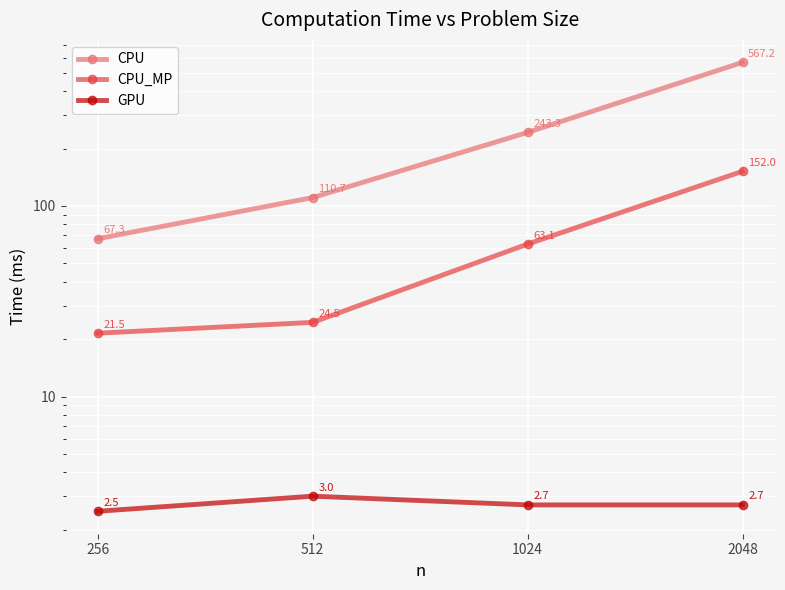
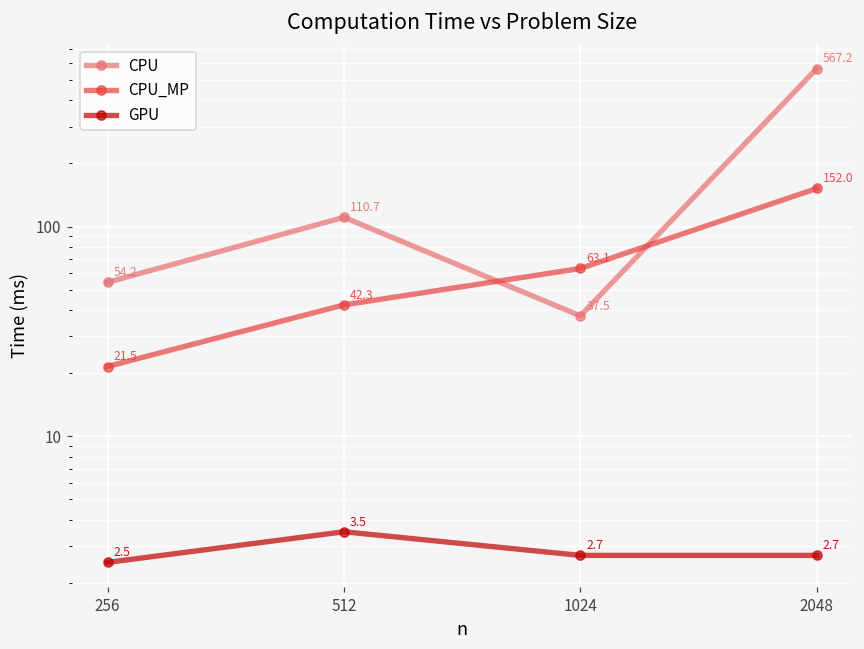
CPU, 256: 67.3 -> 54.2
CPU_MP, 512: 24.5 -> 42.3
GPU, 512: 3.0 -> 3.5
CPU, 1024: 243.3 -> 37.5
